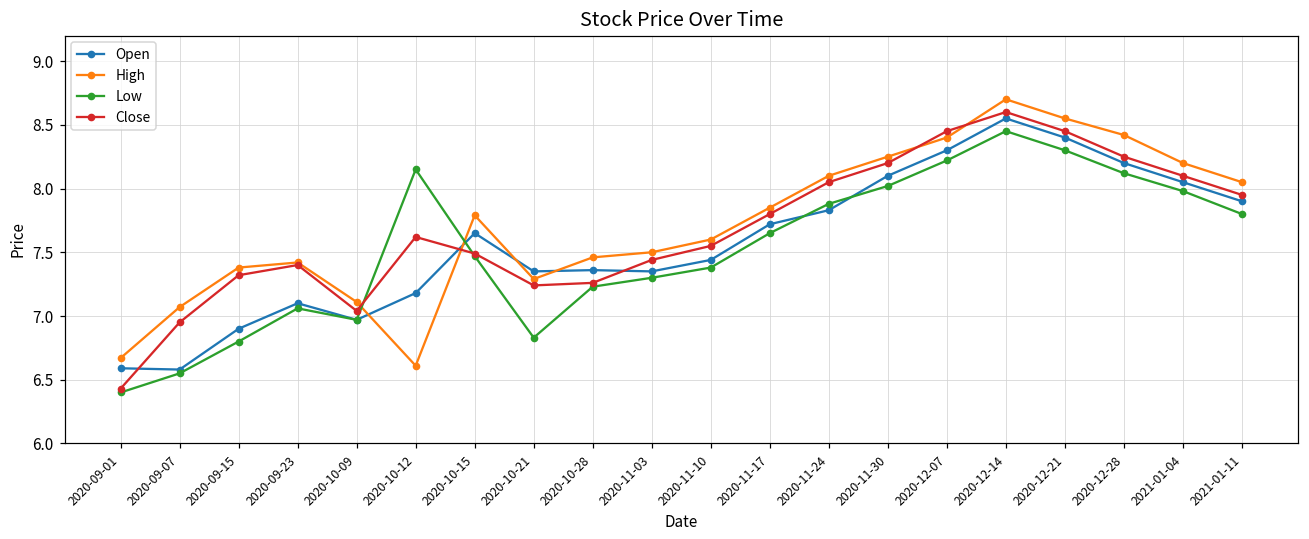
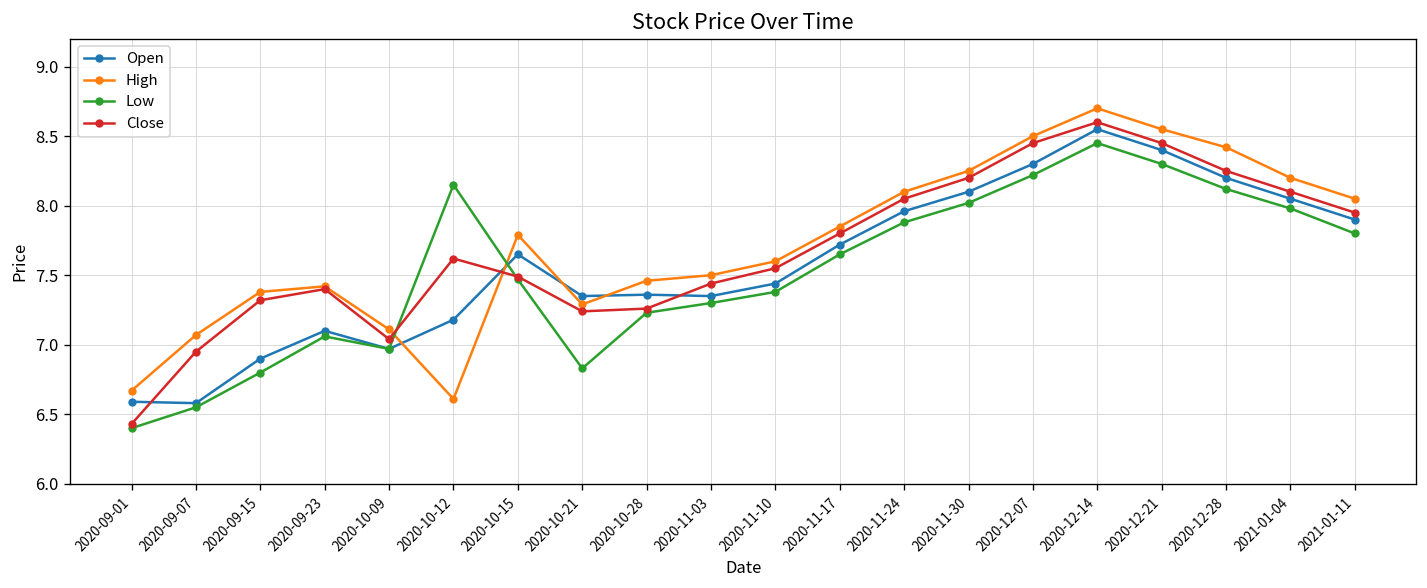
Open, 2020-11-24: 7.83 -> 7.96
High, 2020-12-07: 8.4 -> 8.5
